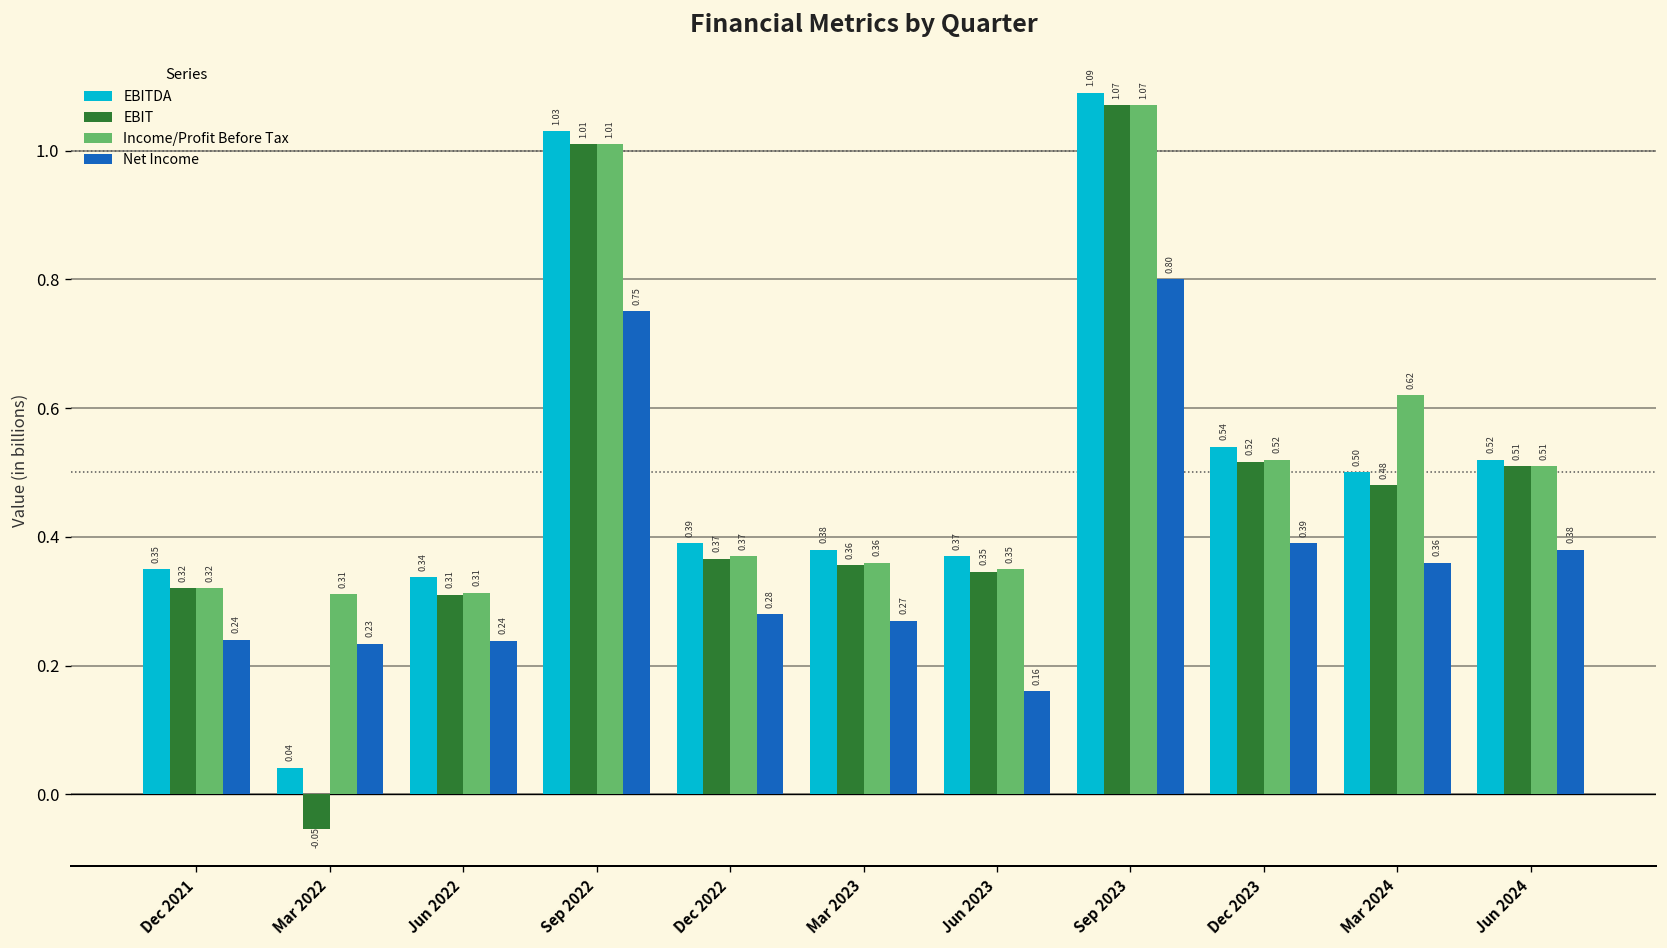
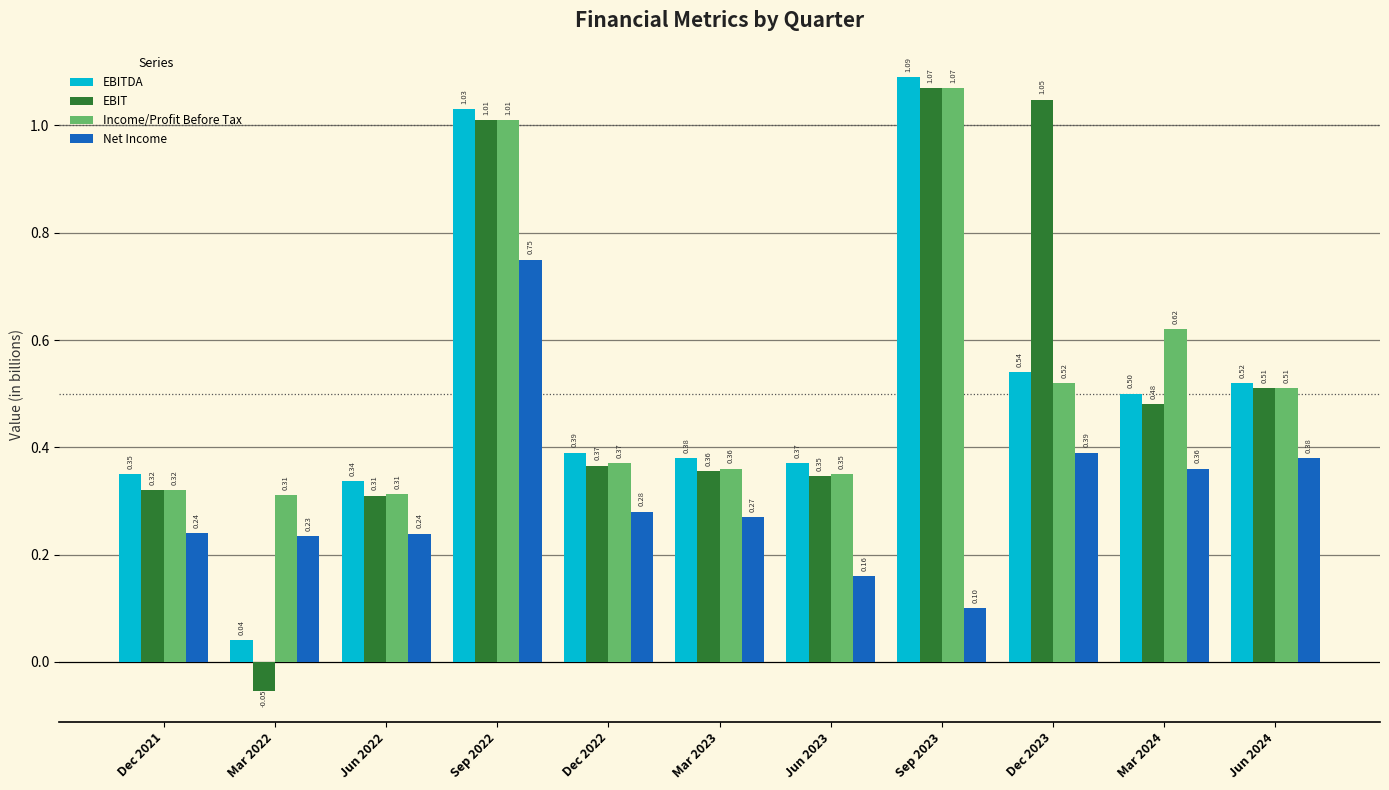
Net Income, Sep 2023: 0.80 -> 0.10
EBIT, Dec 2023: 0.52 -> 1.05
